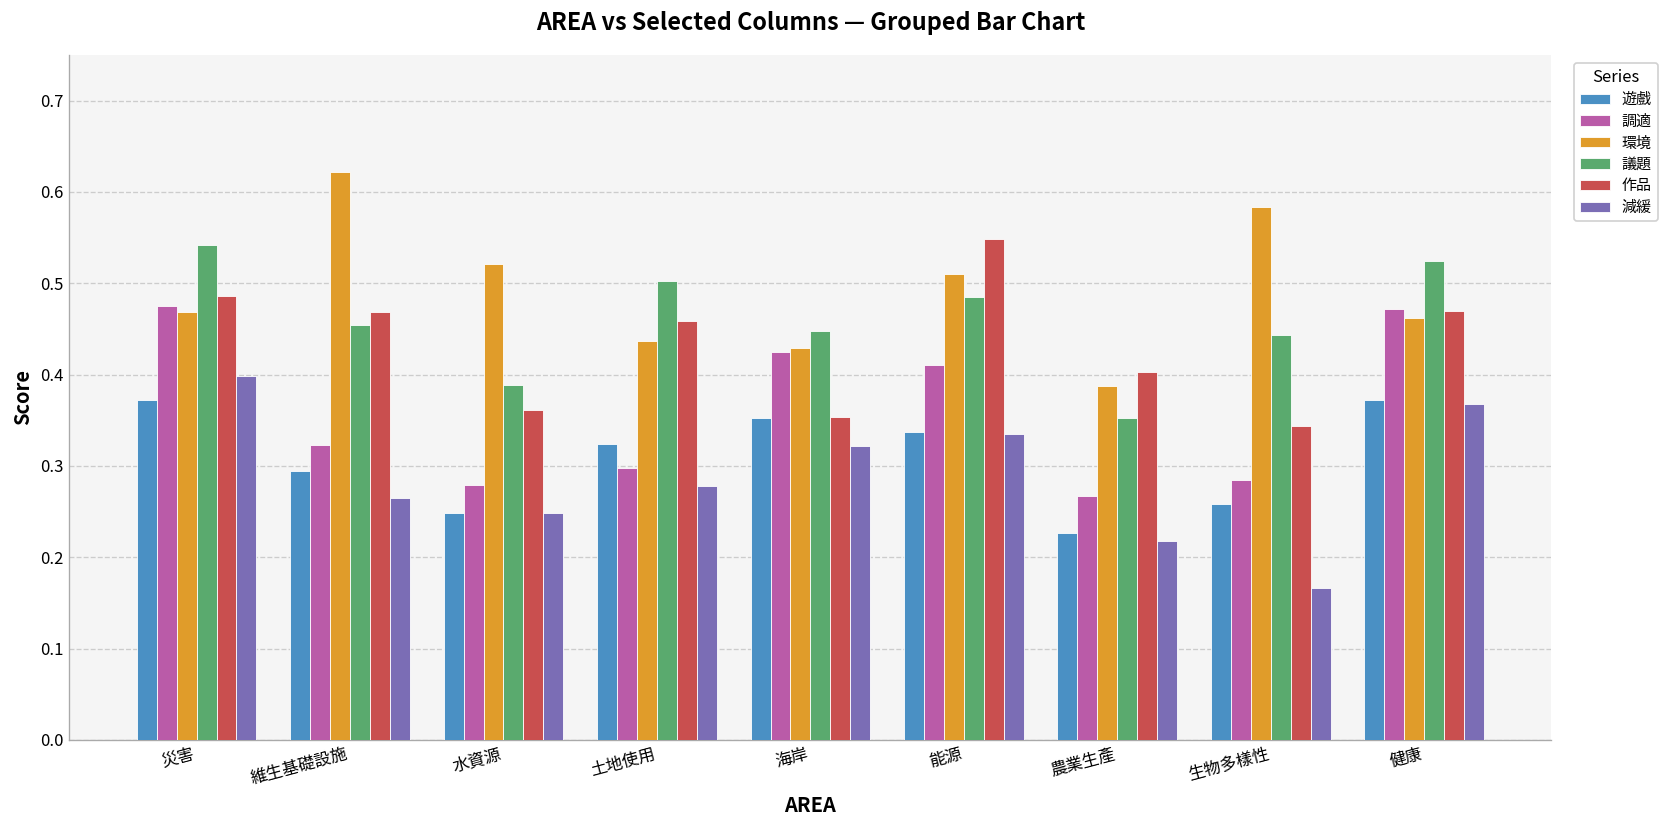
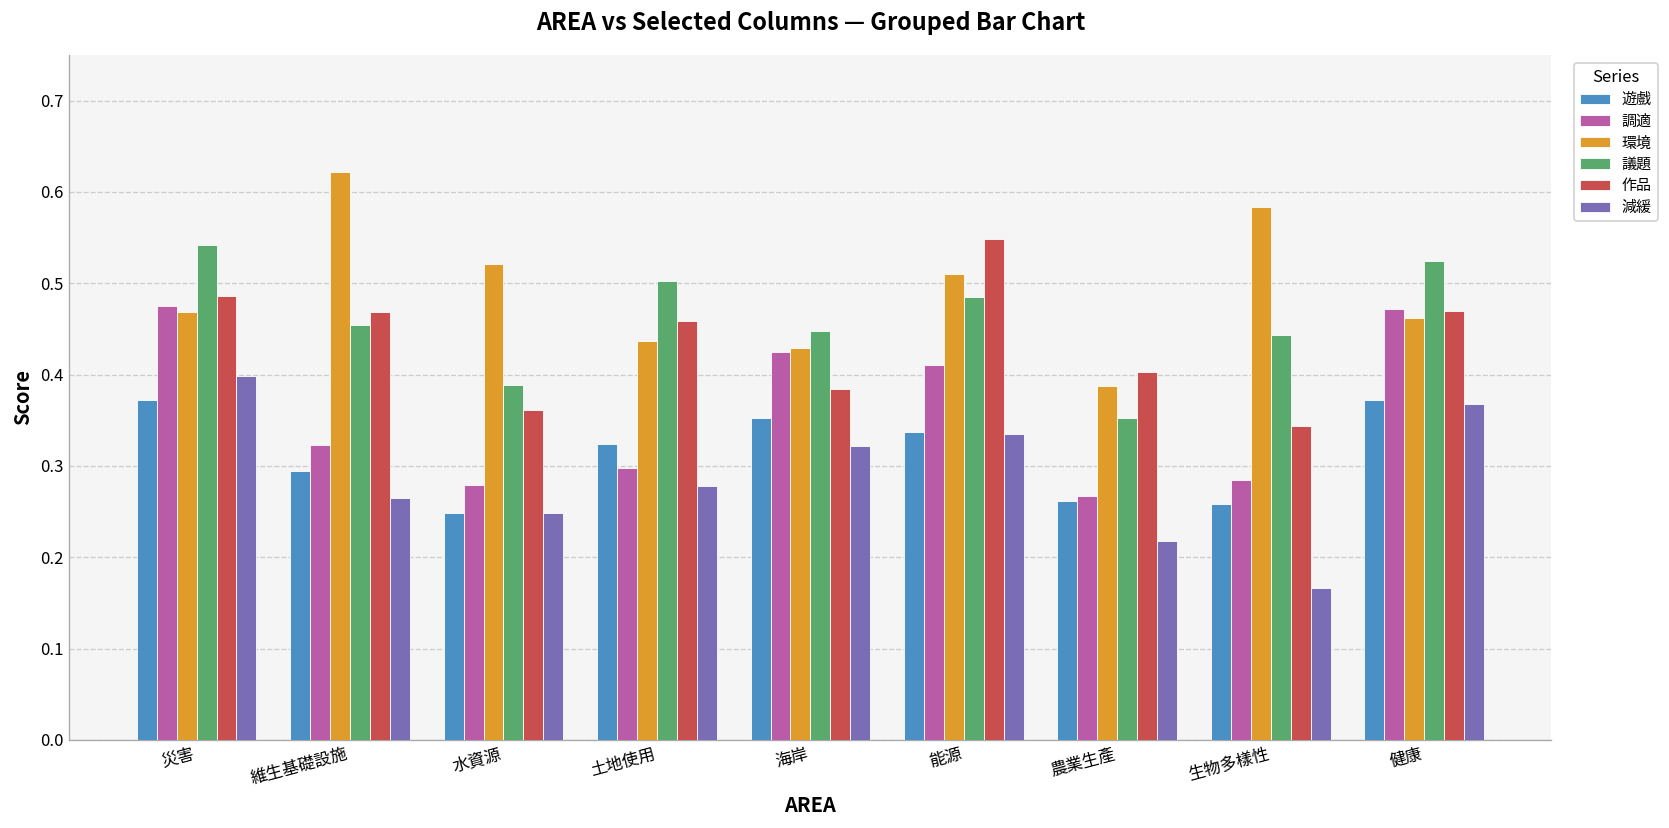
作品, 海岸: 0.35 -> 0.38
遊戲, 農業生產: 0.23 -> 0.26
